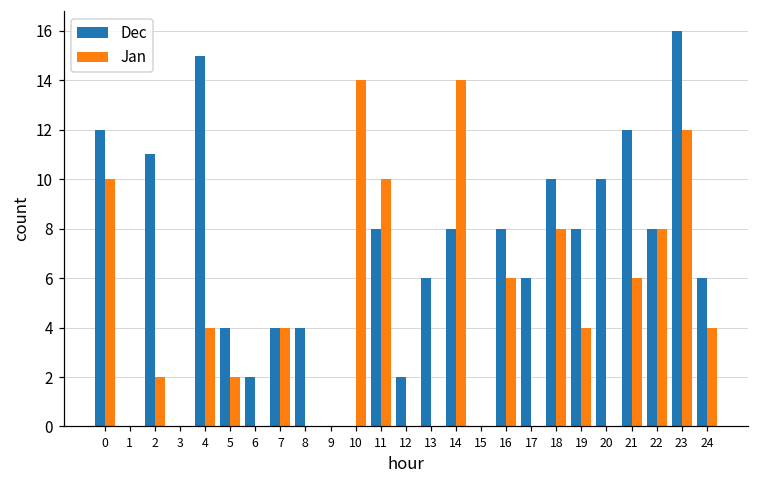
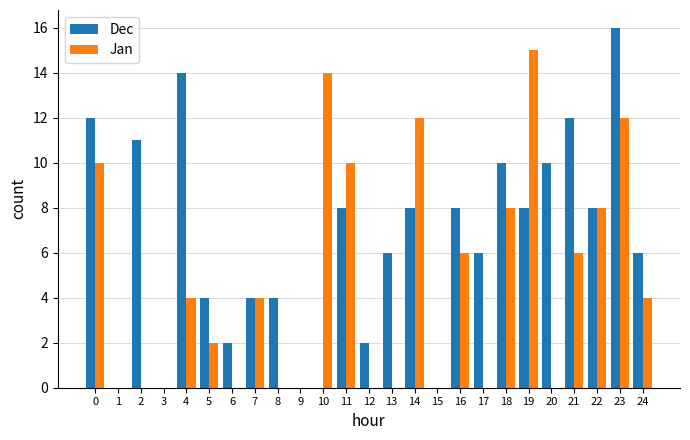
Jan, 2: 2 -> 0
Dec, 4: 15 -> 14
Jan, 14: 14 -> 12
Jan, 19: 4 -> 15
